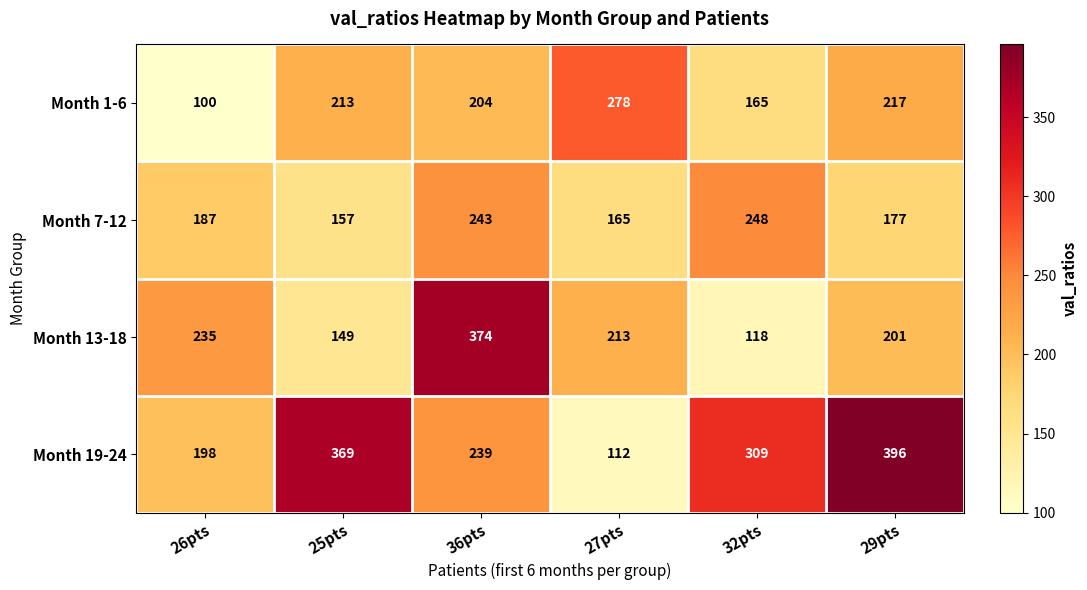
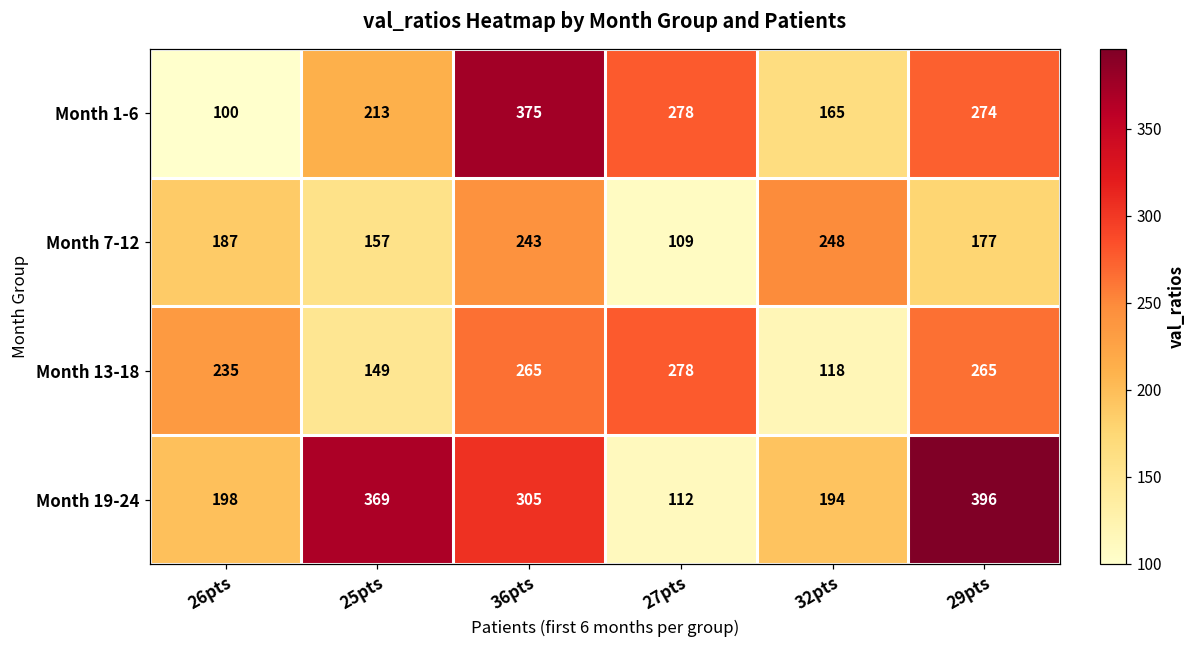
Month 1-6, 36pts: 204 -> 375
Month 1-6, 29pts: 217 -> 274
Month 7-12, 27pts: 165 -> 109
Month 13-18, 36pts: 374 -> 265
Month 13-18, 27pts: 213 -> 278
Month 13-18, 29pts: 201 -> 265
Month 19-24, 36pts: 239 -> 305
Month 19-24, 32pts: 309 -> 194
